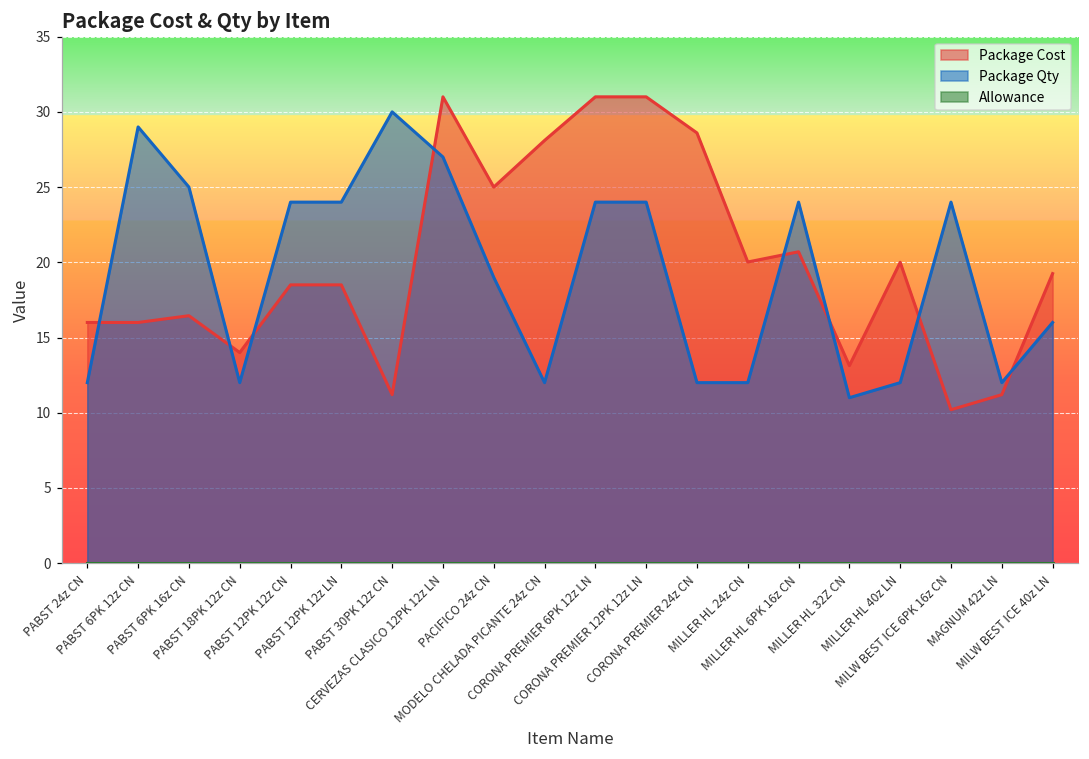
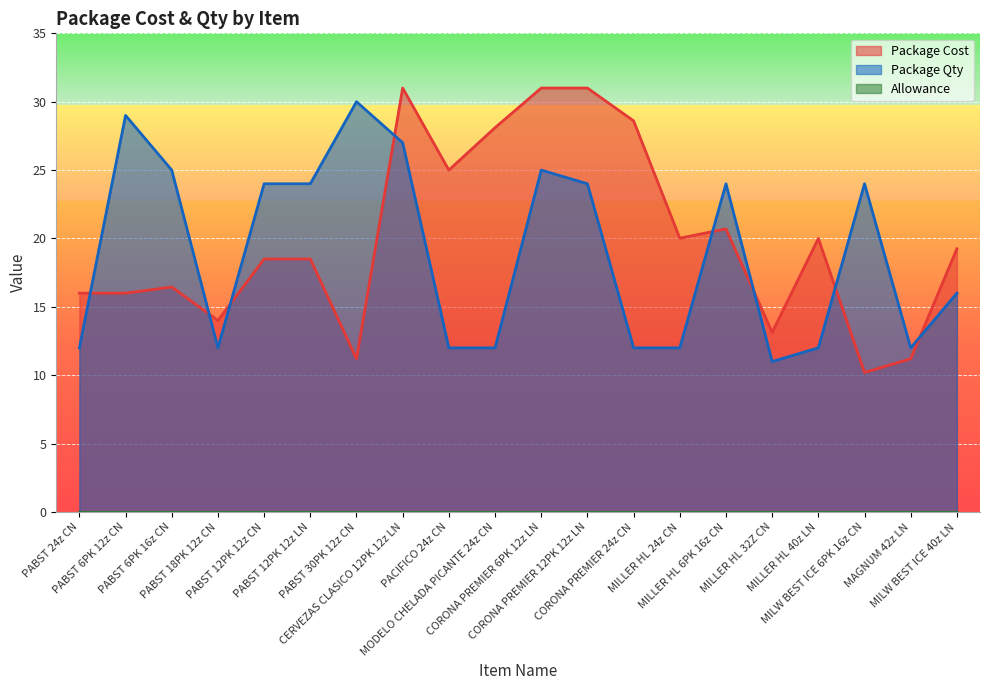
Package Qty, PACIFICO 24z CN: 19 -> 12
Package Qty, CORONA PREMIER 6PK 12z LN: 24 -> 25
